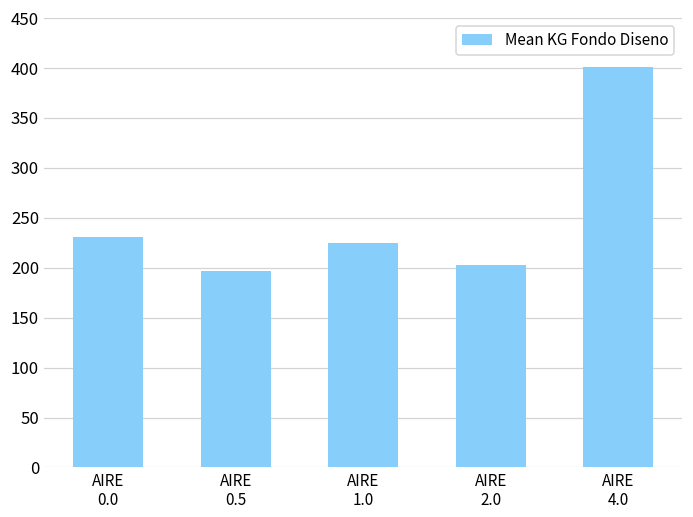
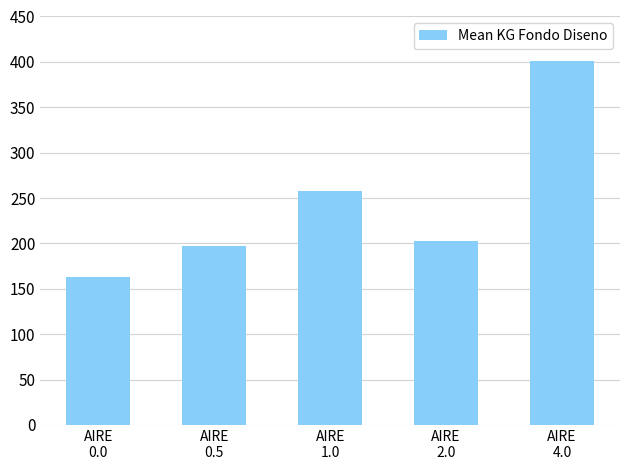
AIRE 0.0: 230 -> 160
AIRE 1.0: 220 -> 260
